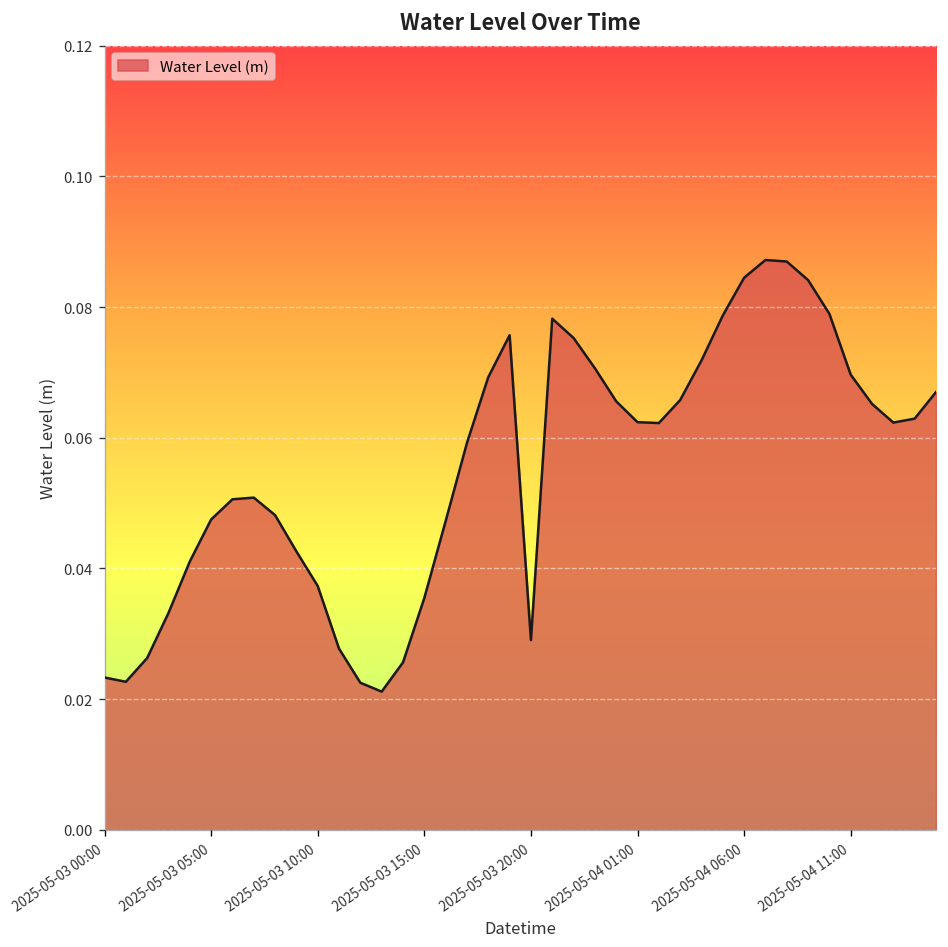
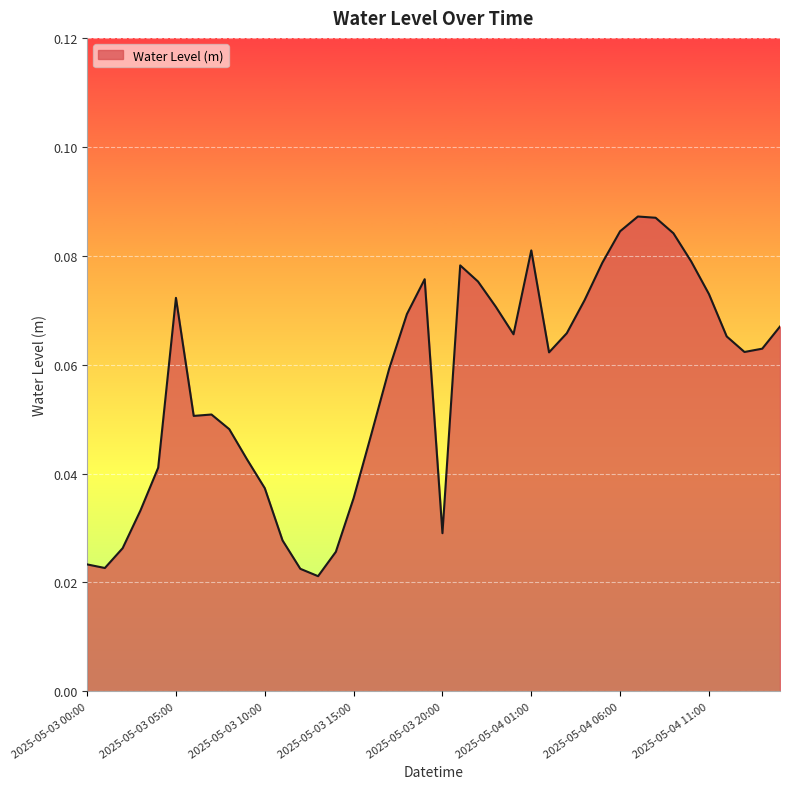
2025-05-03 05:00: 0.048 -> 0.072
2025-05-04 01:00: 0.062 -> 0.081
2025-05-04 11:00: 0.070 -> 0.073
